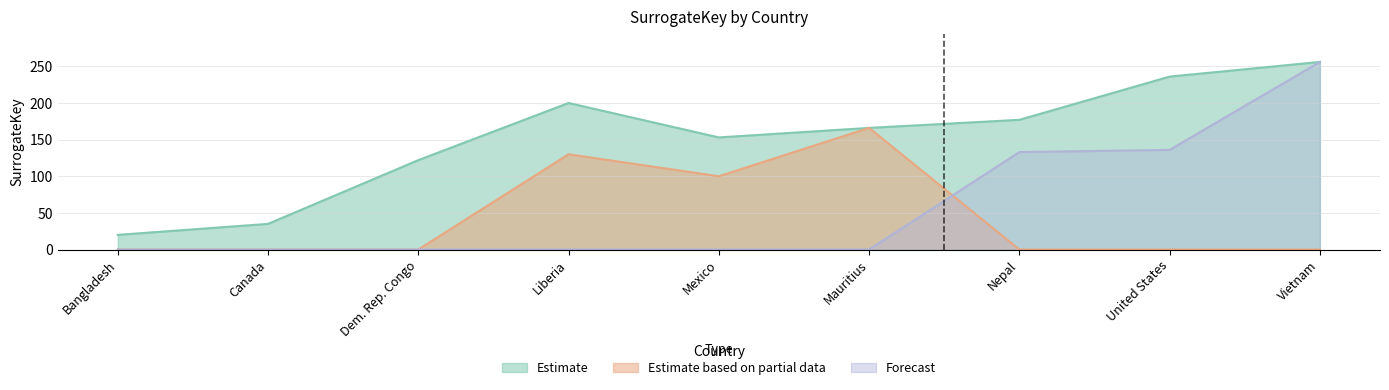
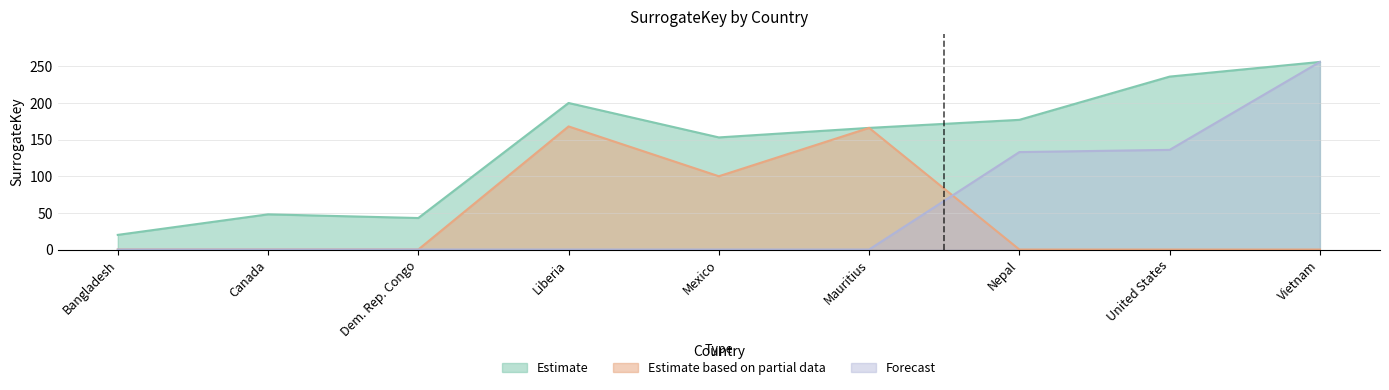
Estimate, Canada: 40 -> 50
Estimate, Dem. Rep. Congo: 120 -> 40
Estimate based on partial data, Liberia: 130 -> 170
